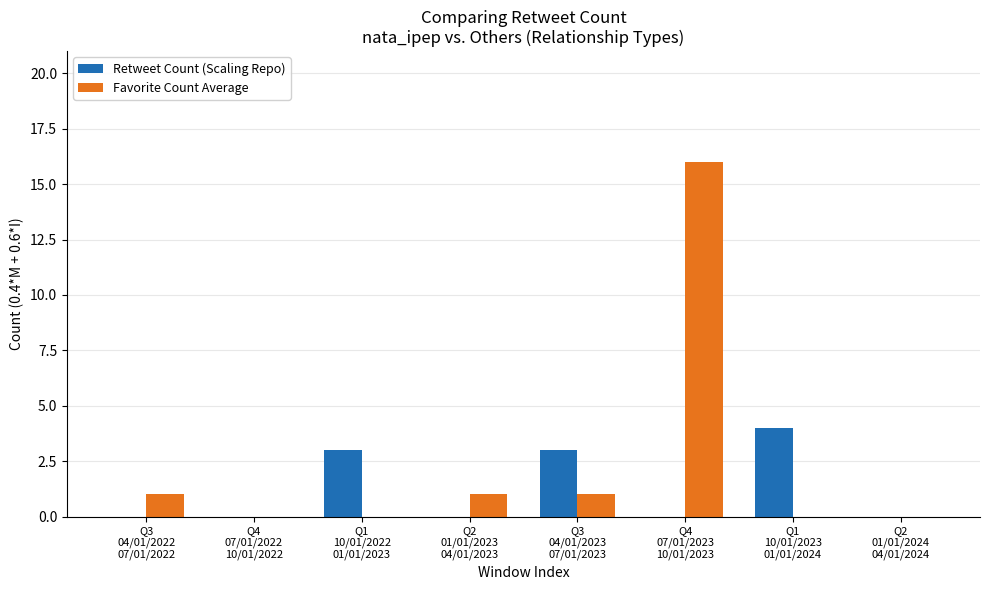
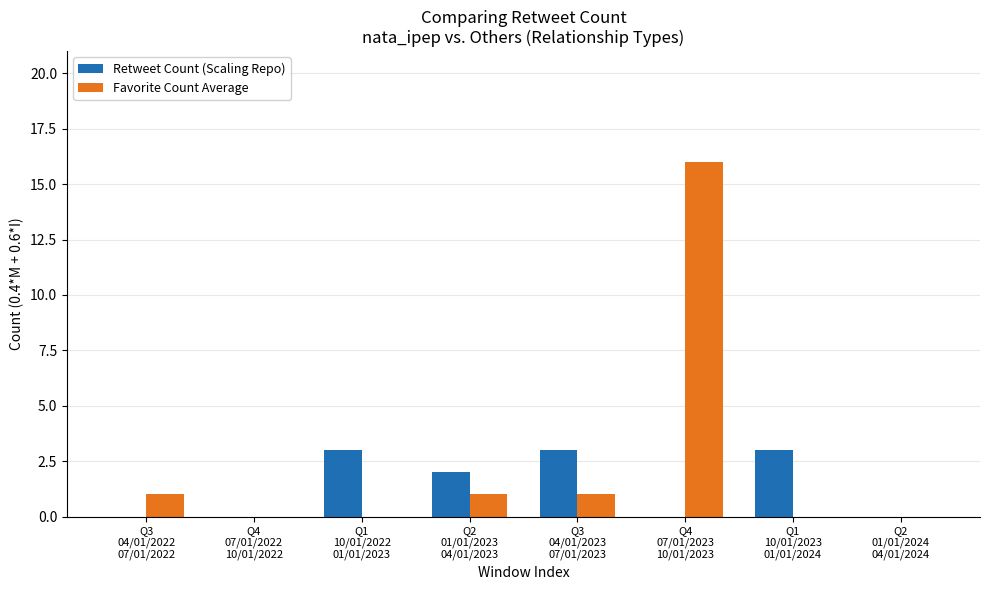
Retweet Count (Scaling Repo), Q2 01/01/2023 04/01/2023: 0 -> 2
Retweet Count (Scaling Repo), Q1 10/01/2023 01/01/2024: 4 -> 3
